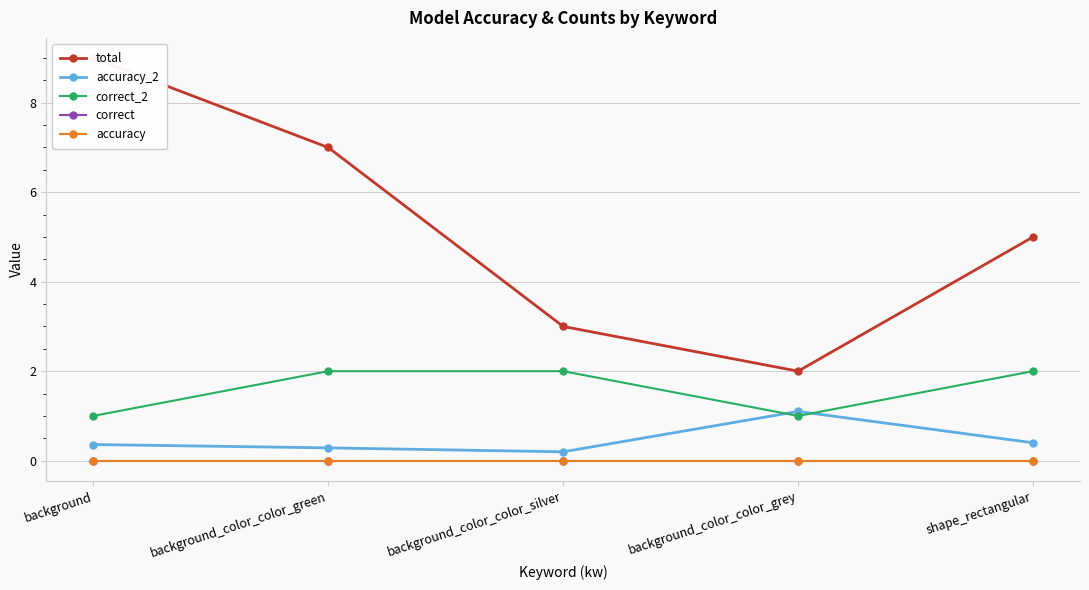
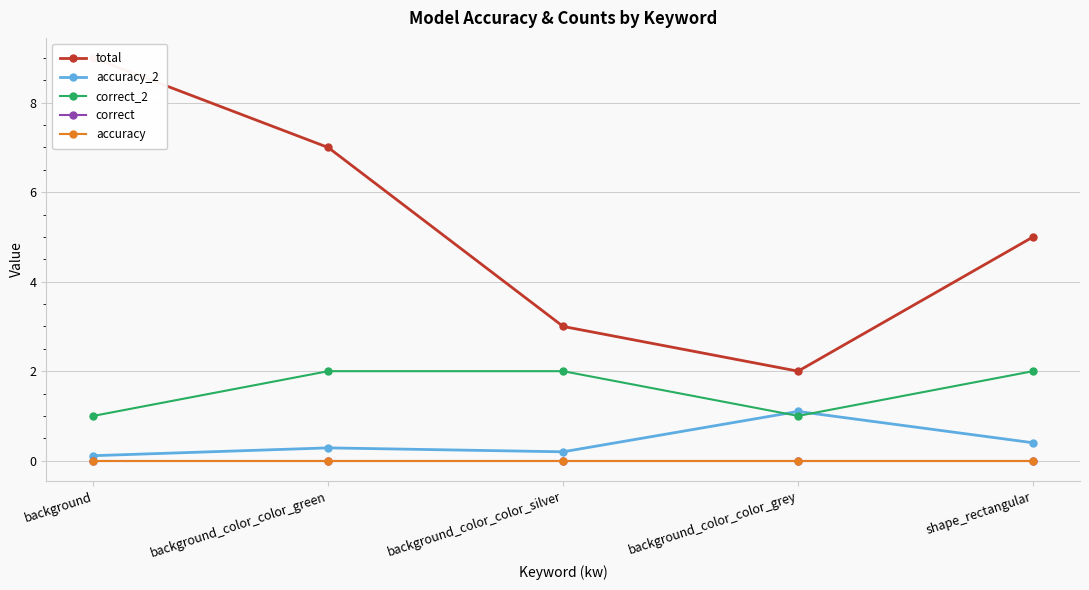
accuracy_2, background: 0.4 -> 0.1
